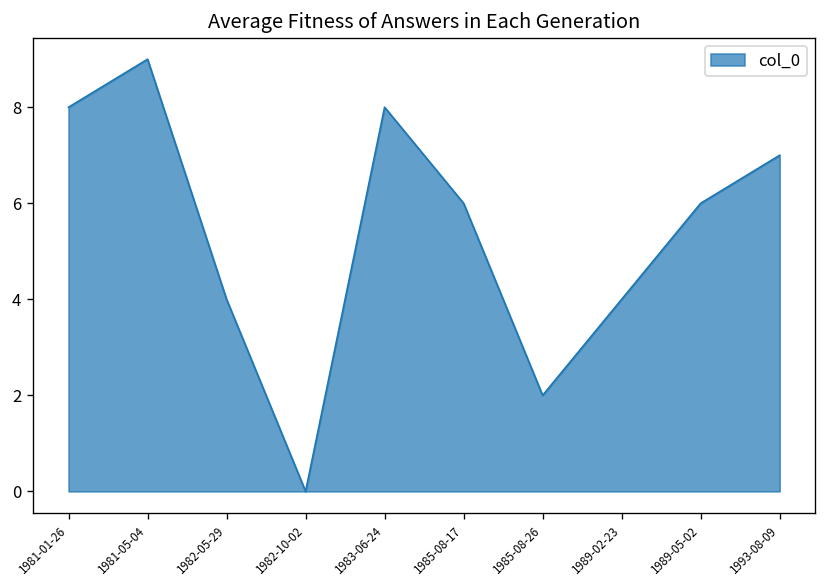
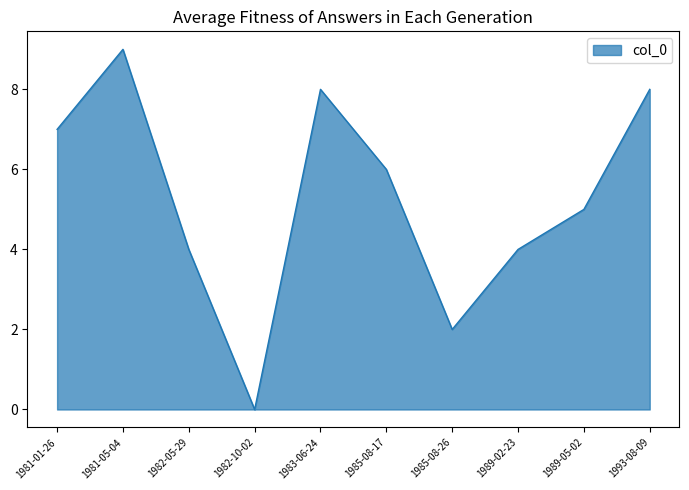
1981-01-26: 8 -> 7
1989-05-02: 6 -> 5
1993-08-09: 7 -> 8
